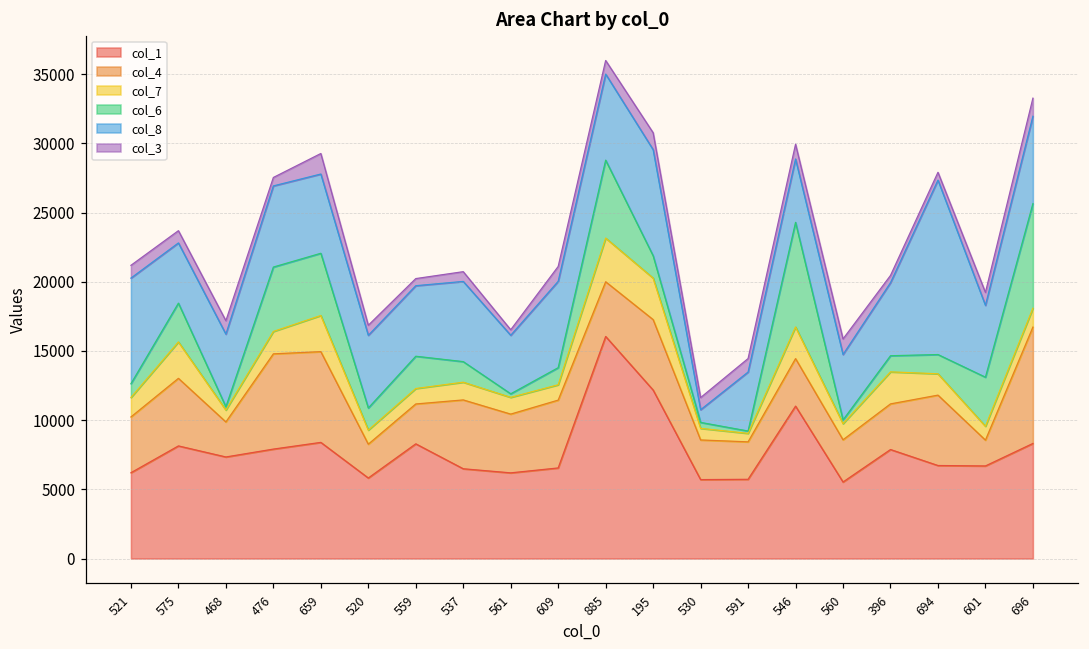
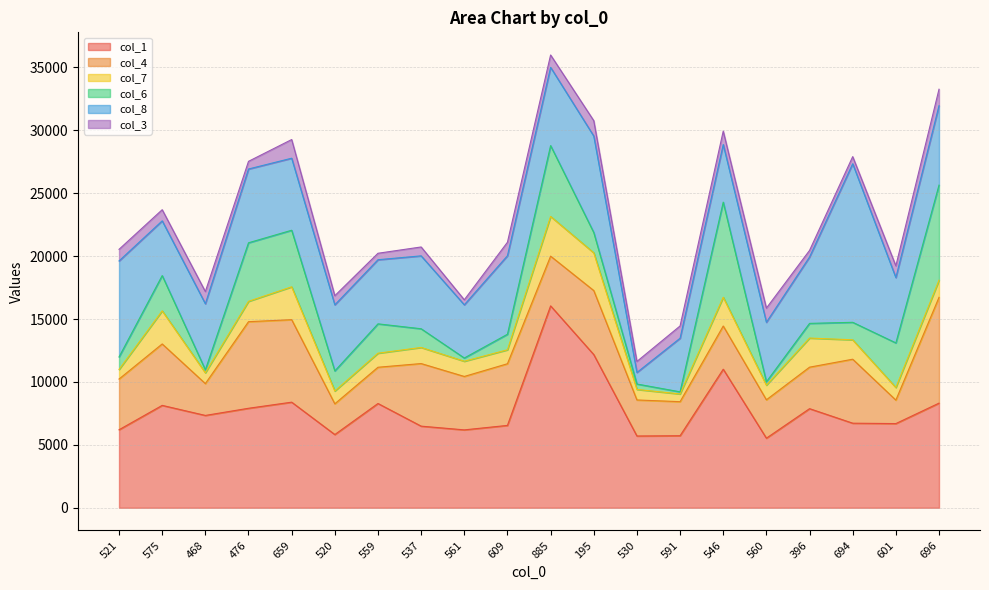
col_7, 521: 1400 -> 800
